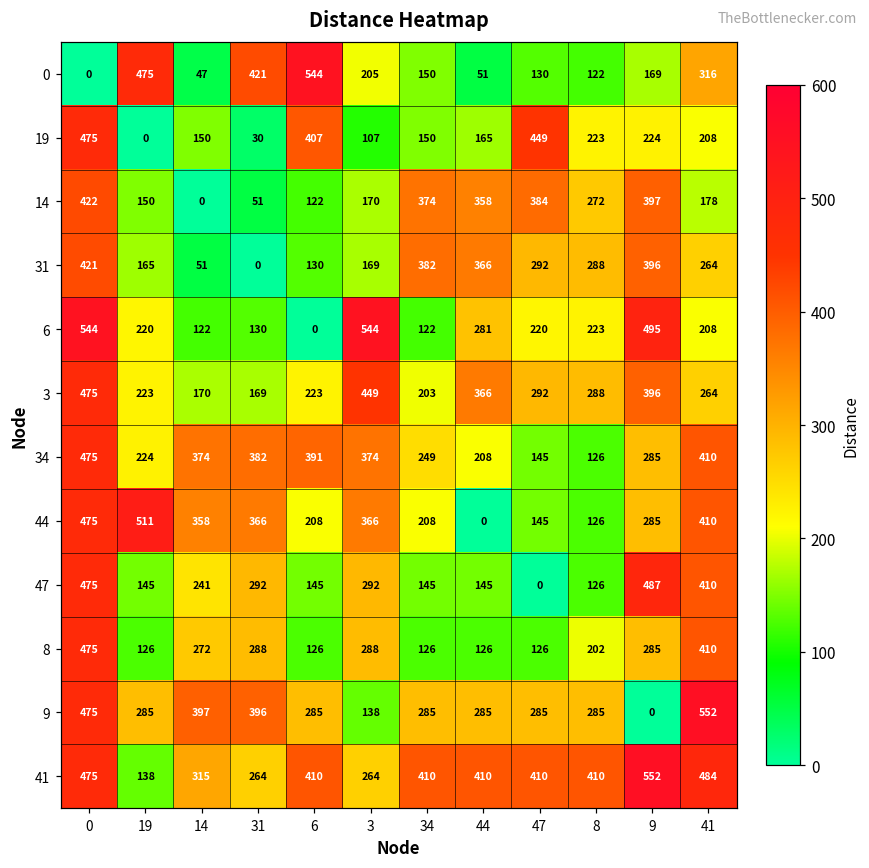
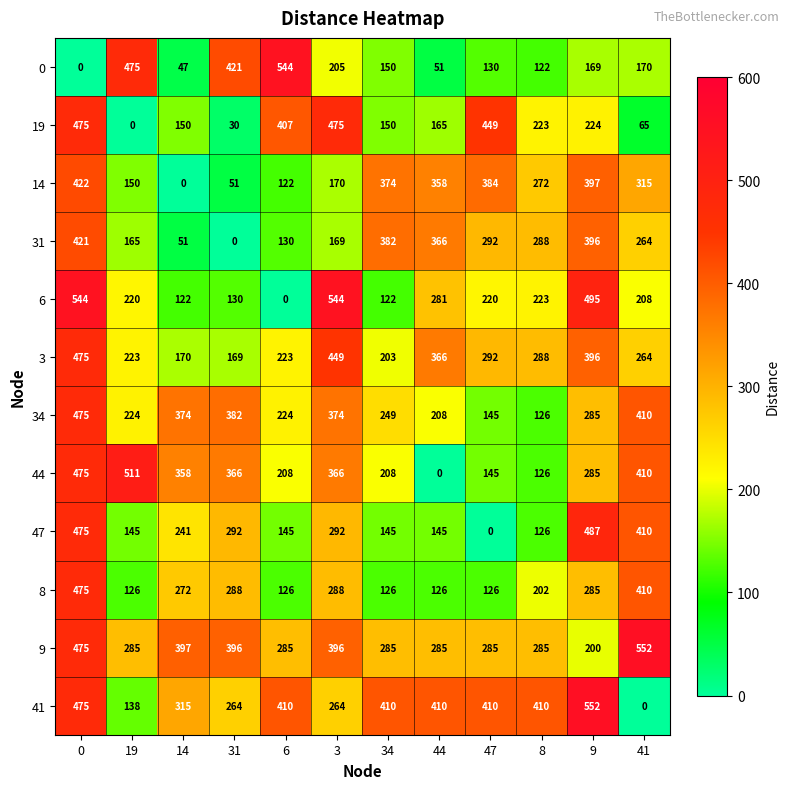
0, 41: 316 -> 170
19, 3: 107 -> 475
19, 41: 208 -> 65
14, 41: 178 -> 315
34, 6: 391 -> 224
9, 3: 138 -> 396
9, 9: 0 -> 200
41, 41: 484 -> 0
